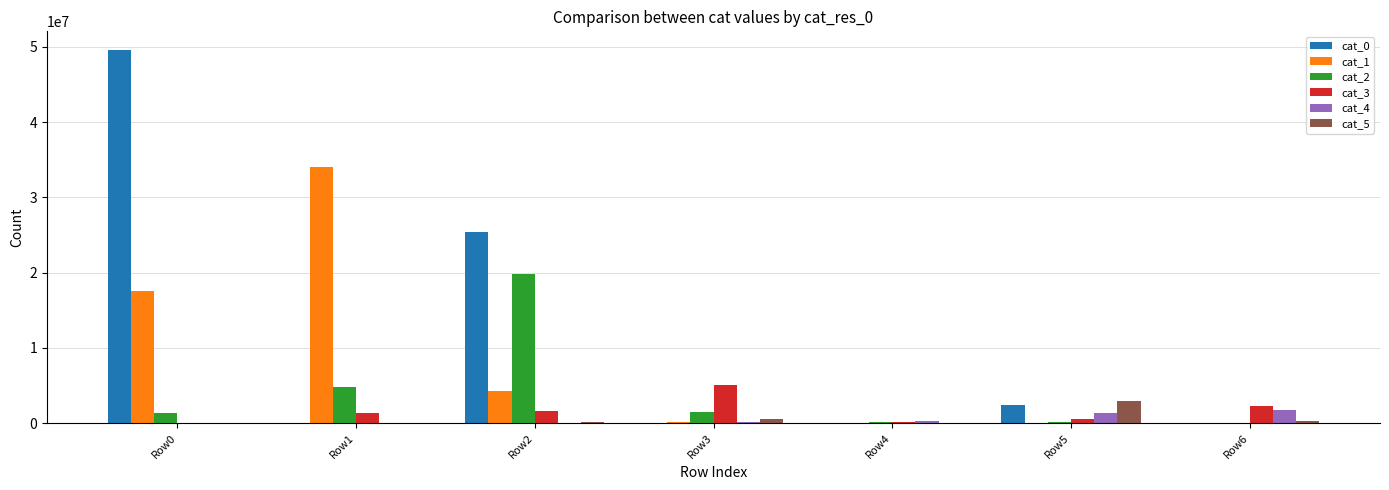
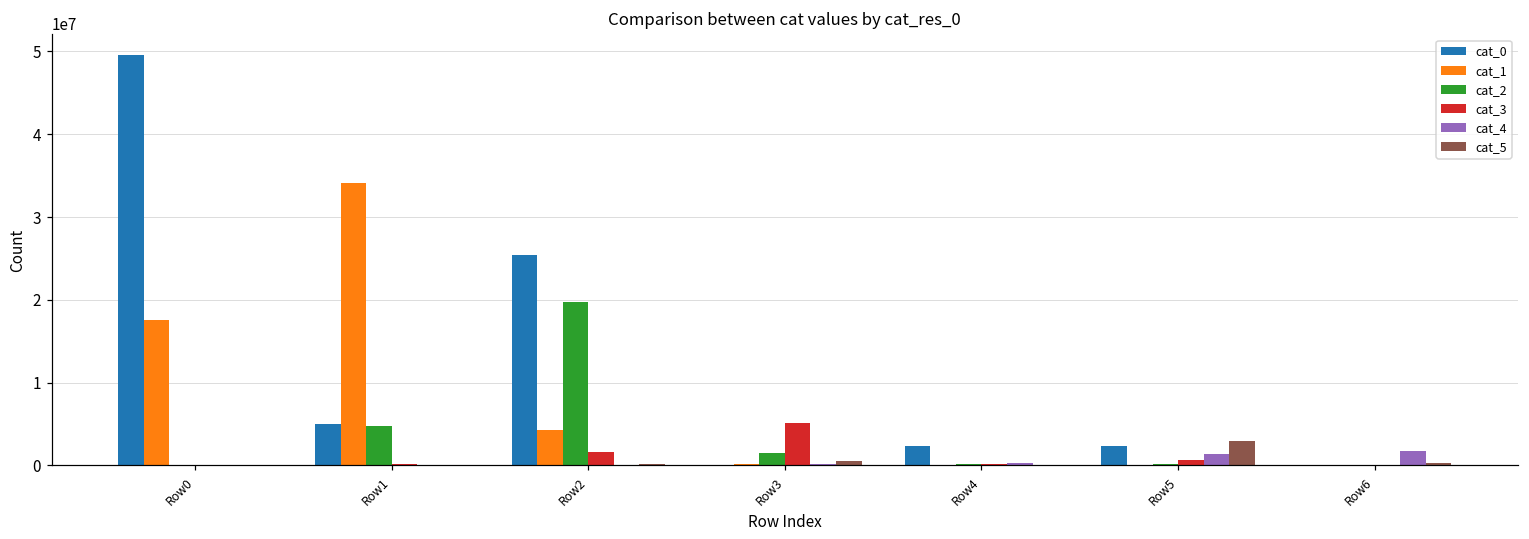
cat_2, Row0: 1000000 -> 0
cat_0, Row1: 0 -> 5000000
cat_3, Row1: 1000000 -> 0
cat_0, Row4: 0 -> 2000000
cat_3, Row6: 2000000 -> 0
